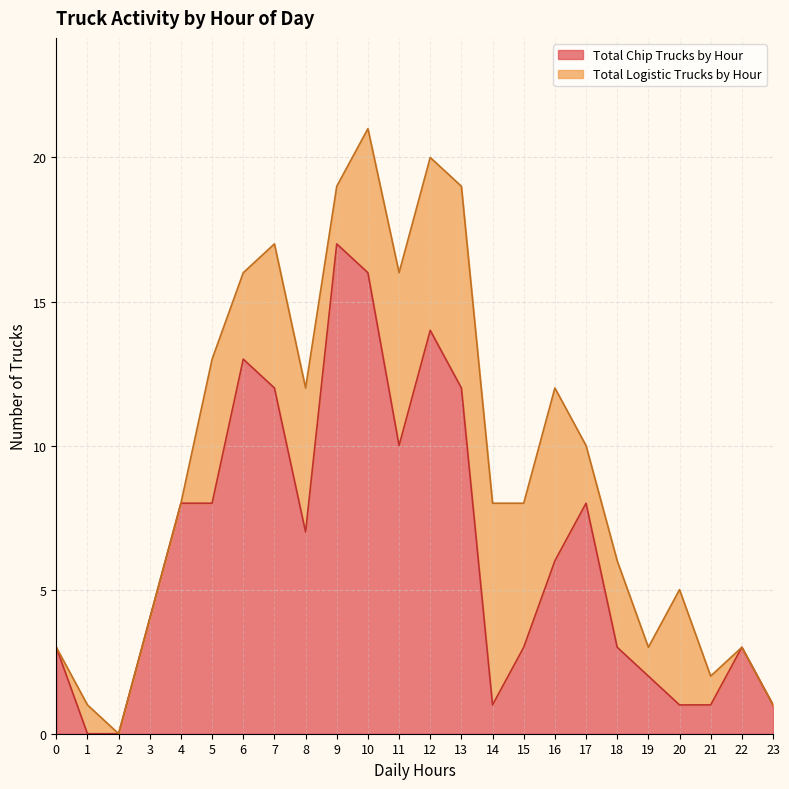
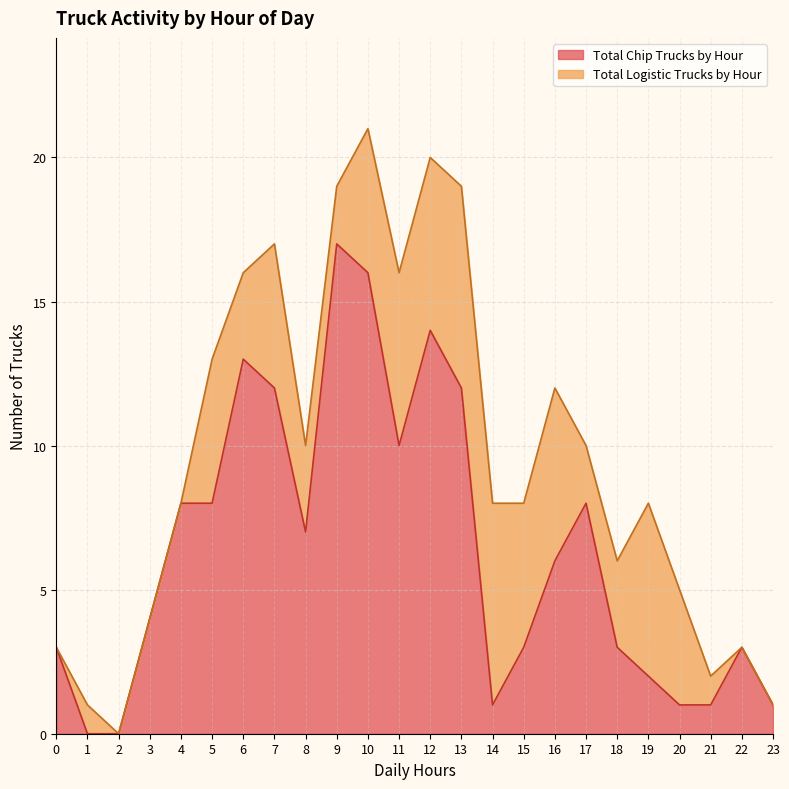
Total Logistic Trucks by Hour, 8: 5 -> 3
Total Logistic Trucks by Hour, 19: 1 -> 6
